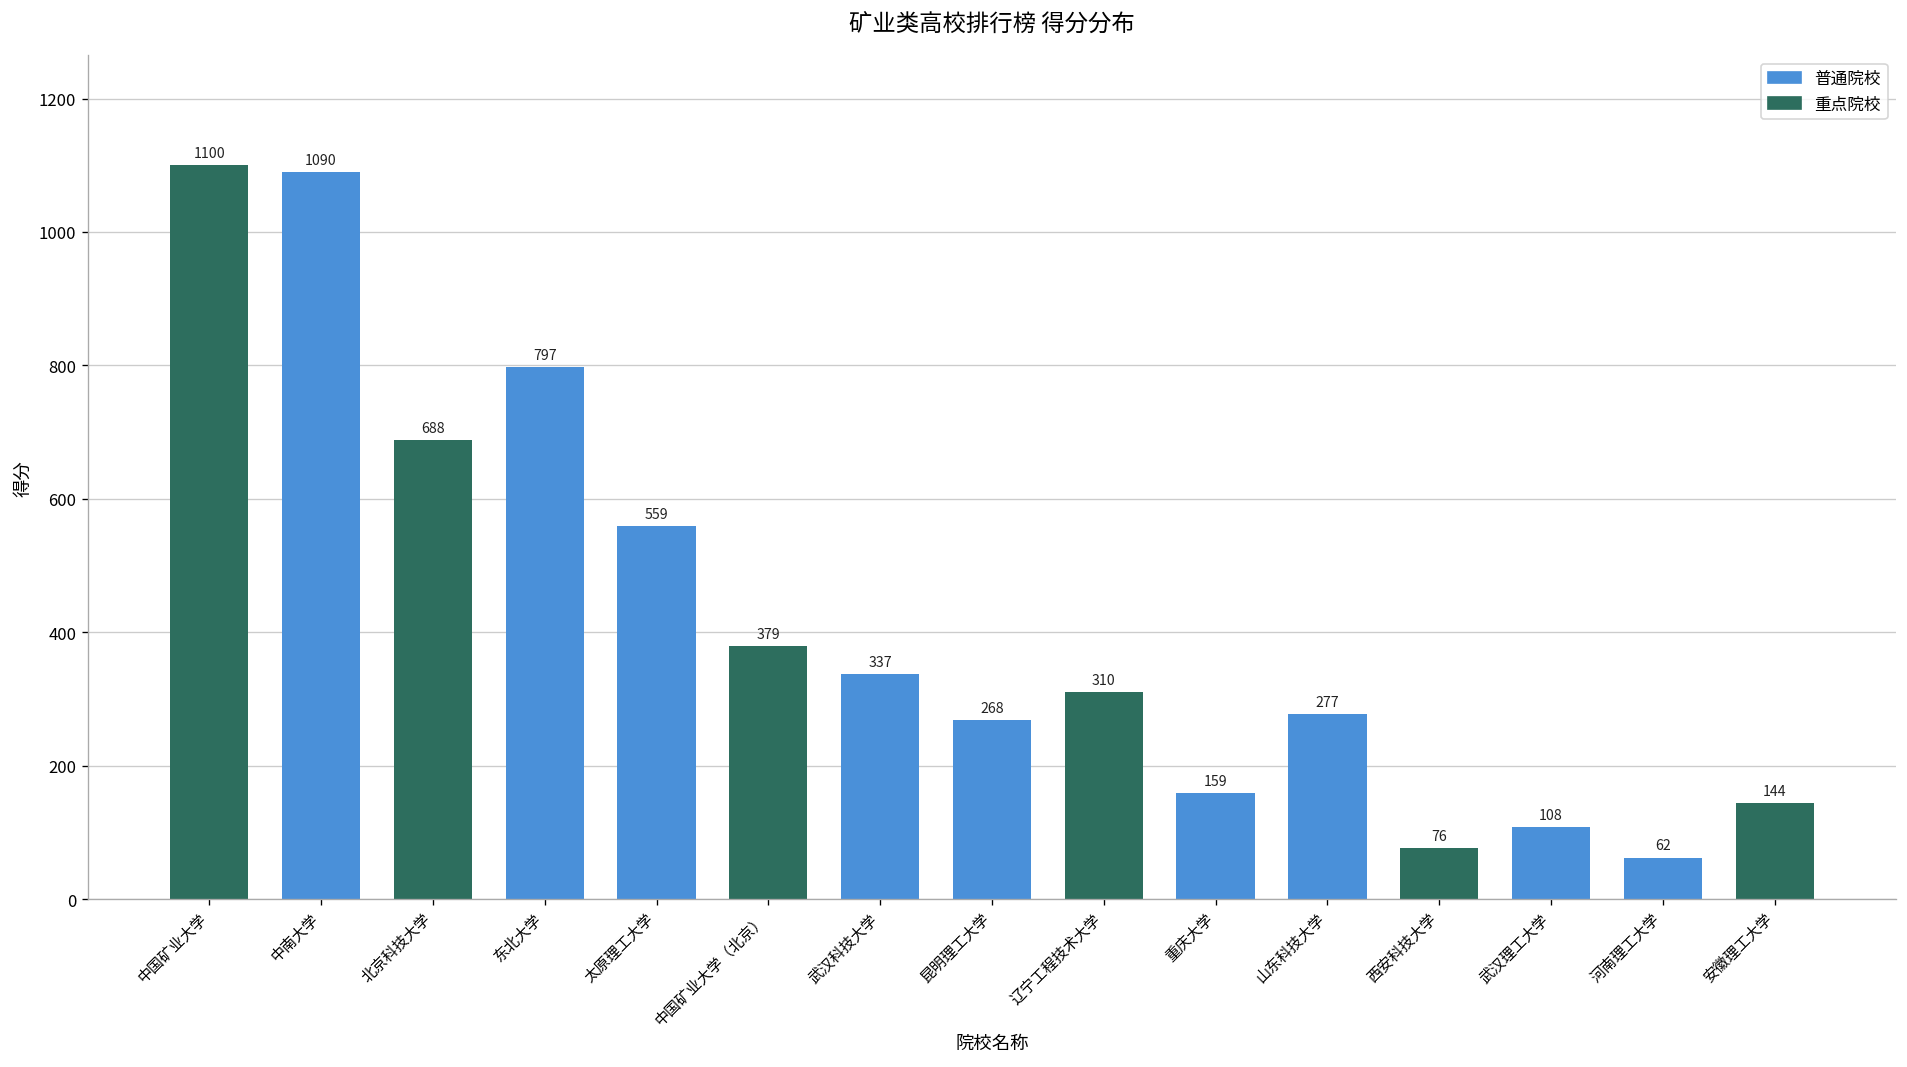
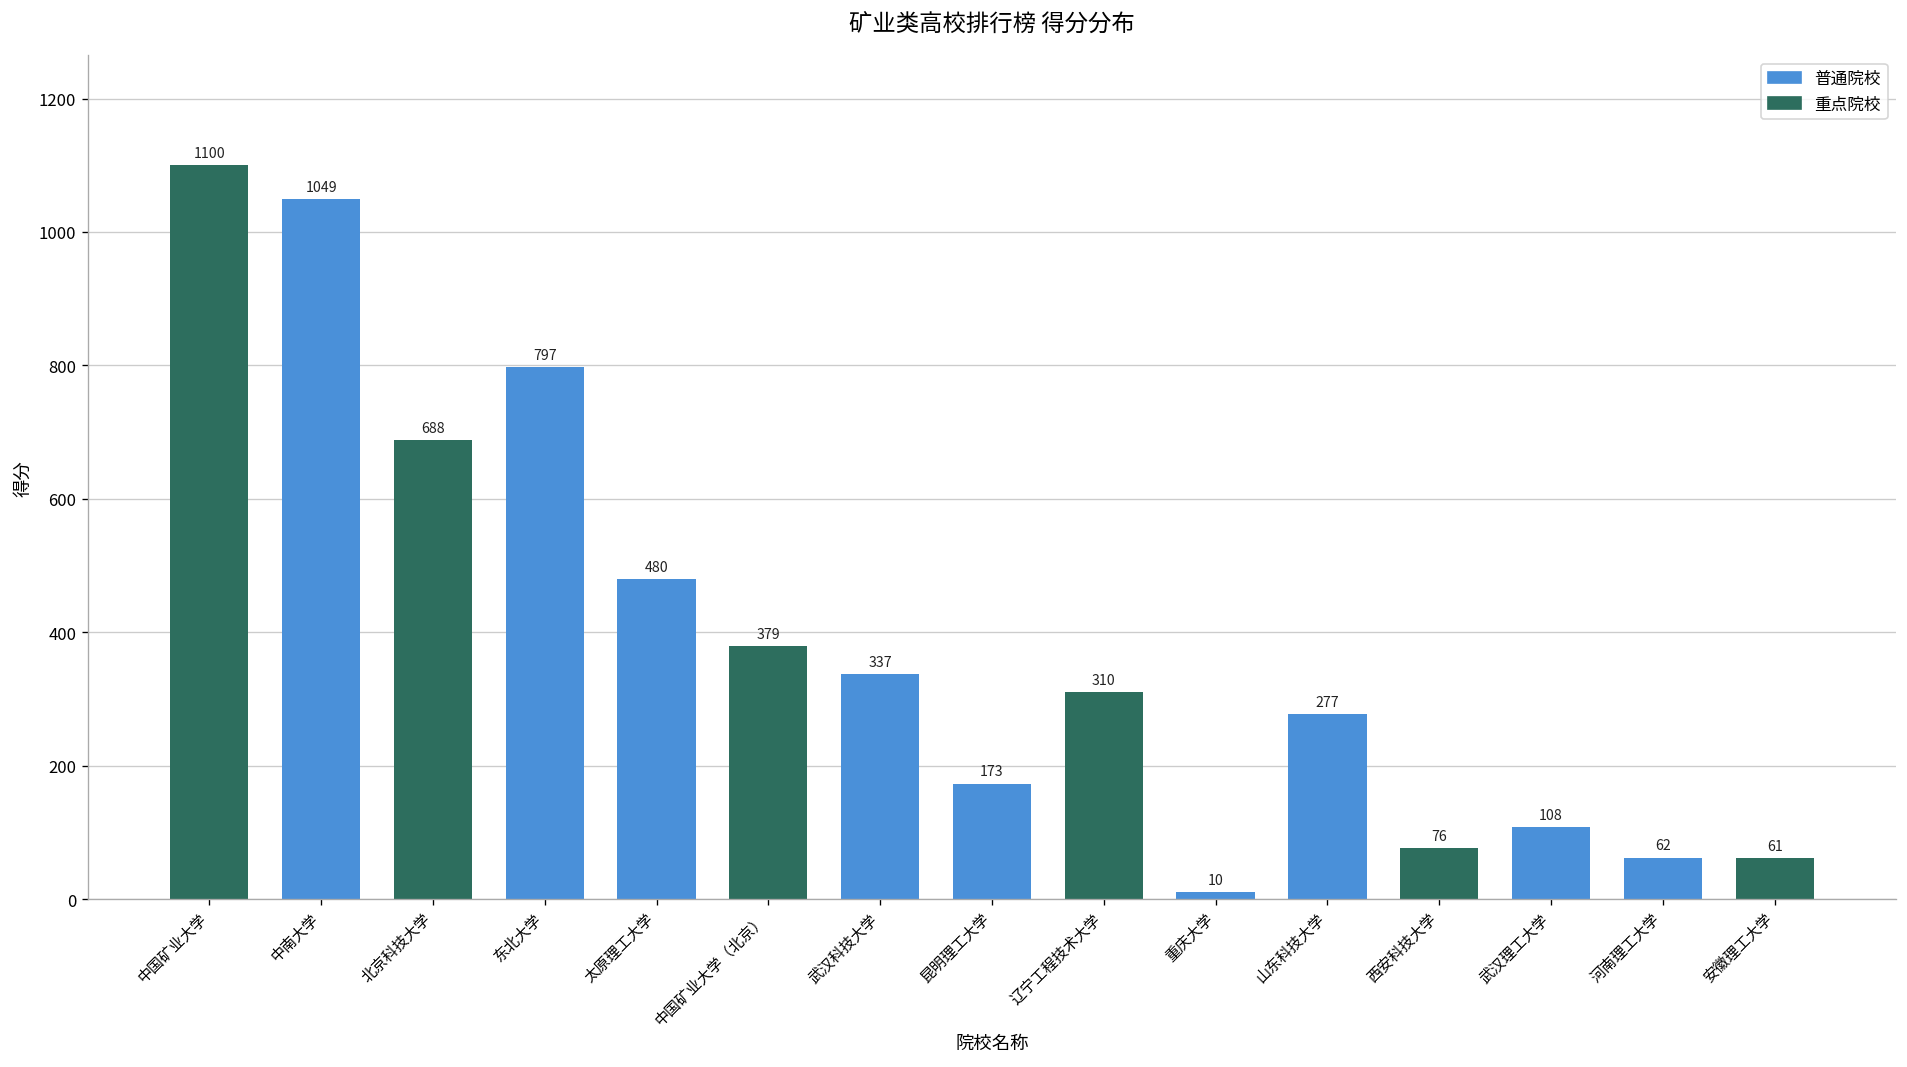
中南大学: 1090 -> 1049
太原理工大学: 559 -> 480
昆明理工大学: 268 -> 173
重庆大学: 159 -> 10
安徽理工大学: 144 -> 61
